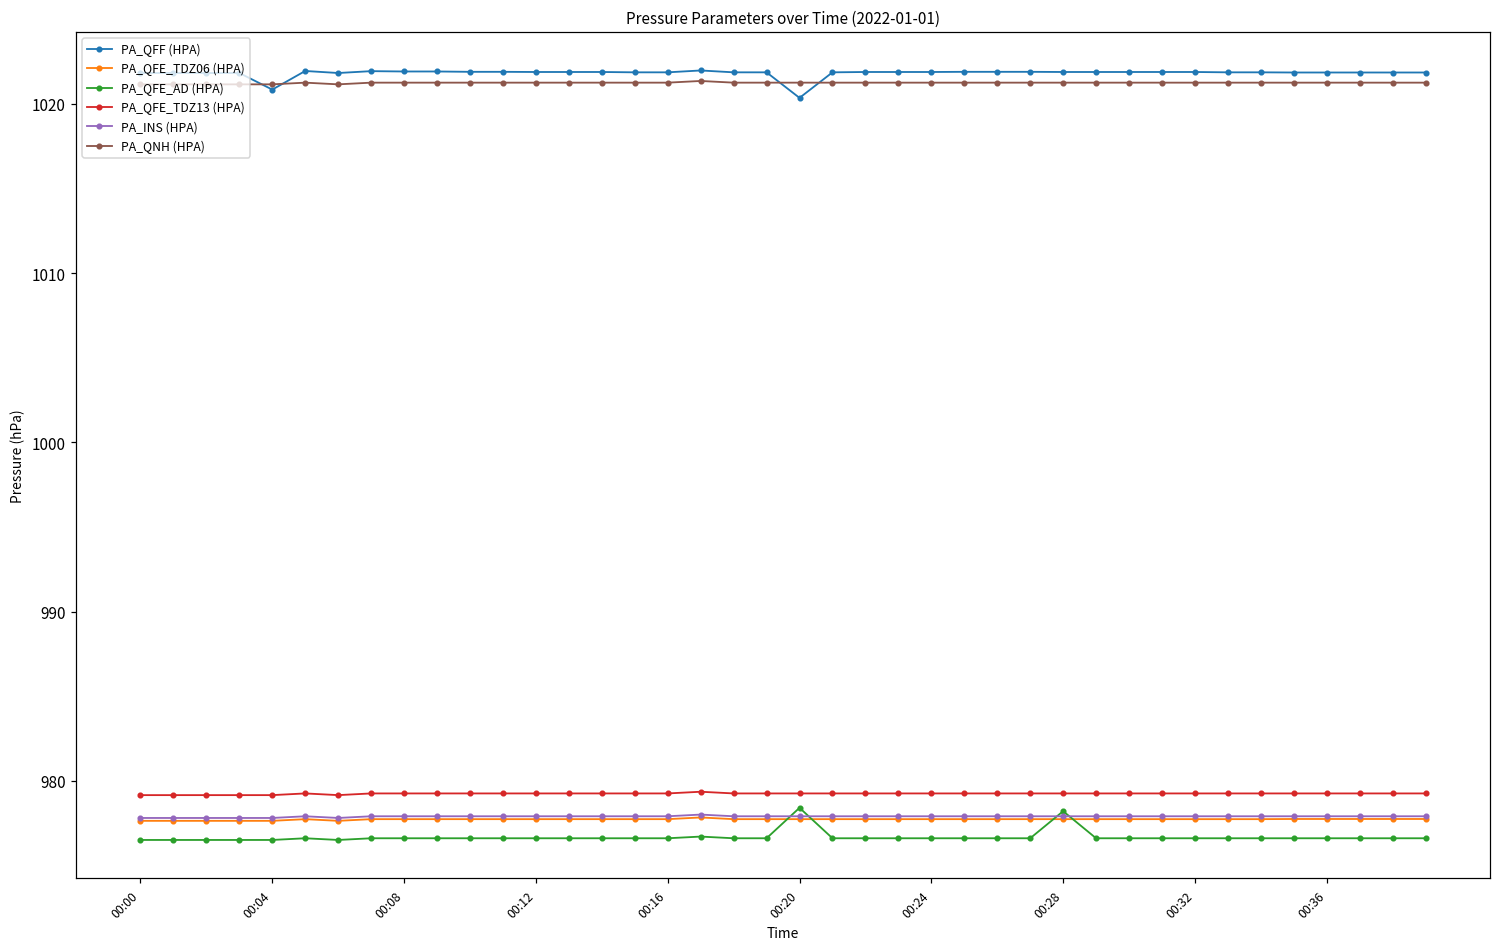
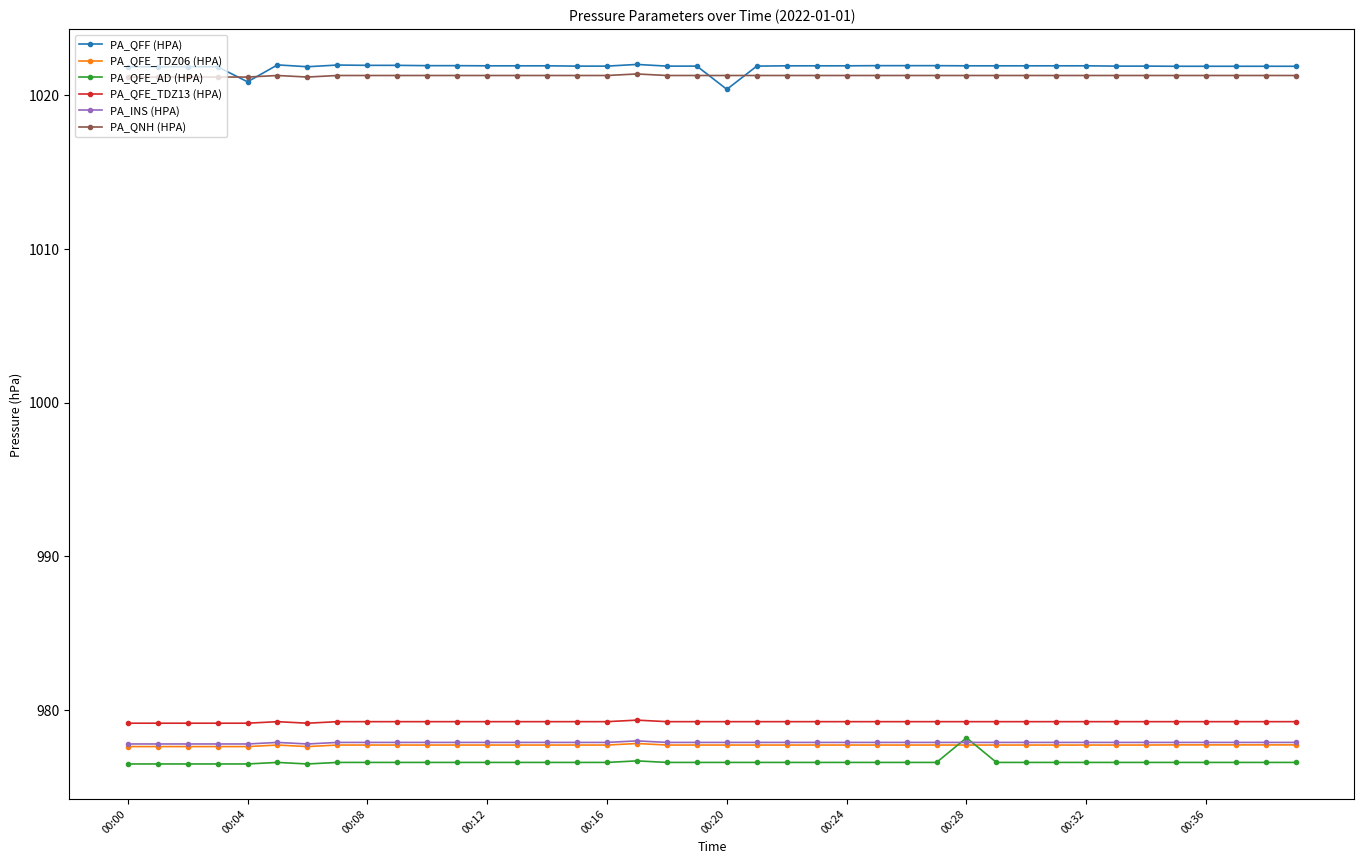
PA_QFE_AD (HPA), 00:20: 978.4 -> 976.6
